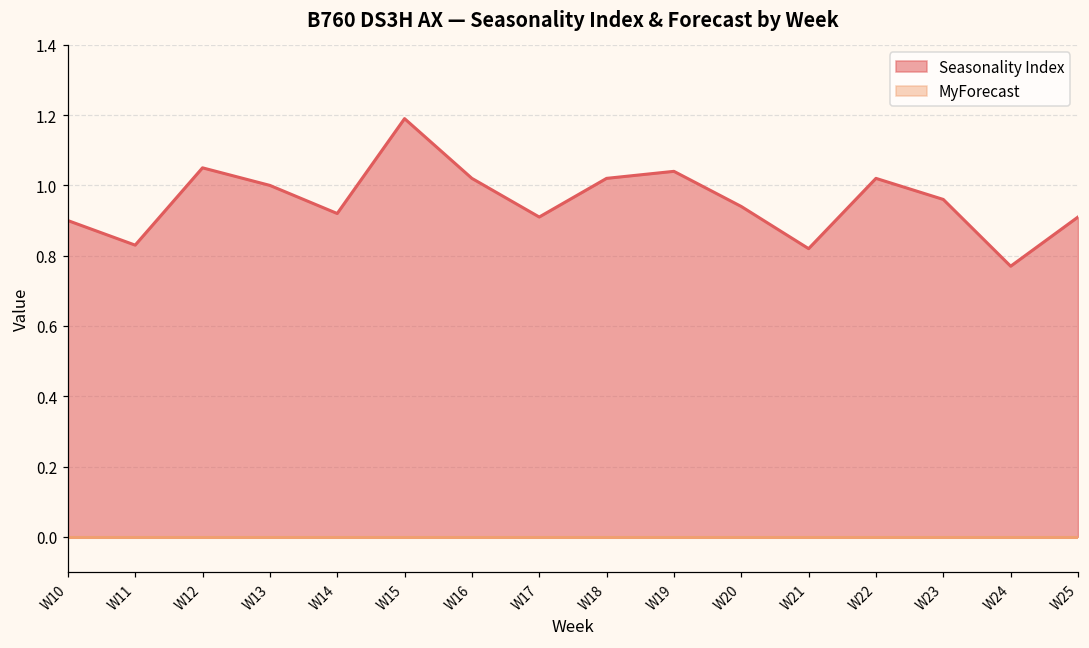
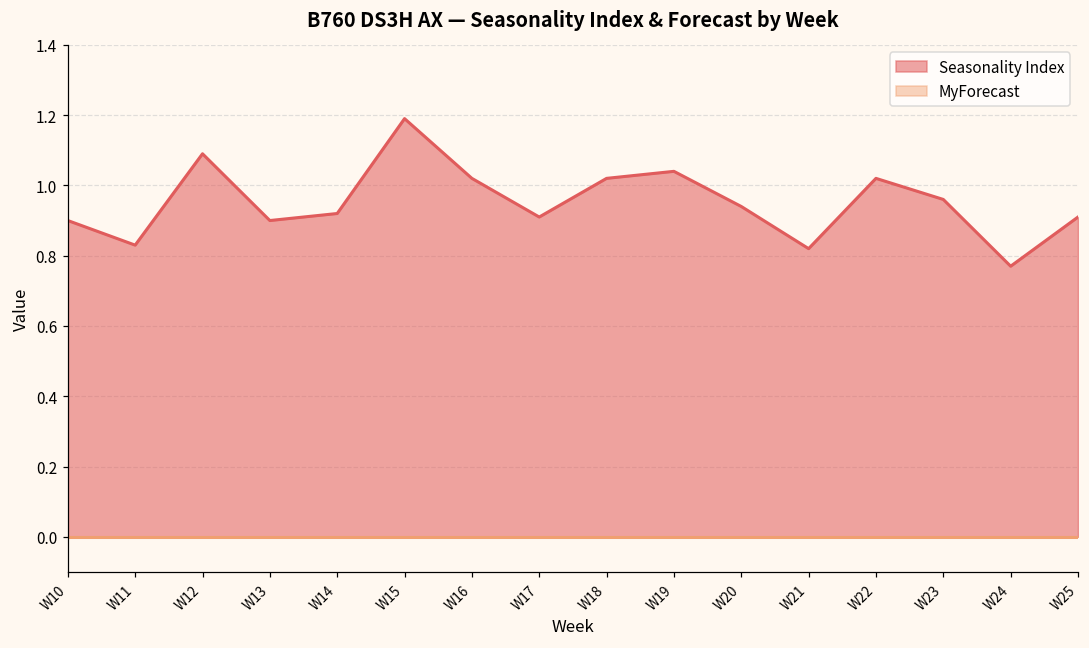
Seasonality Index, W12: 1.05 -> 1.09
Seasonality Index, W13: 1.0 -> 0.9
